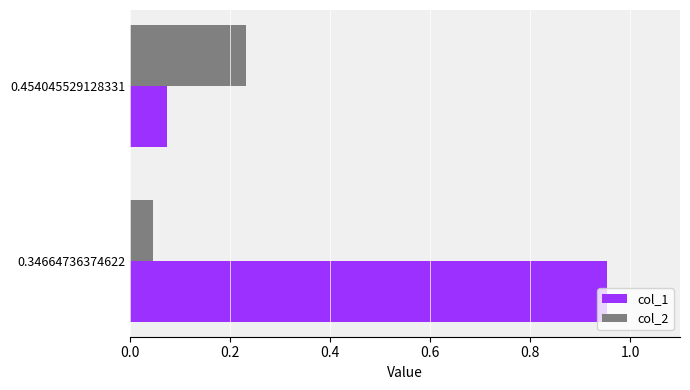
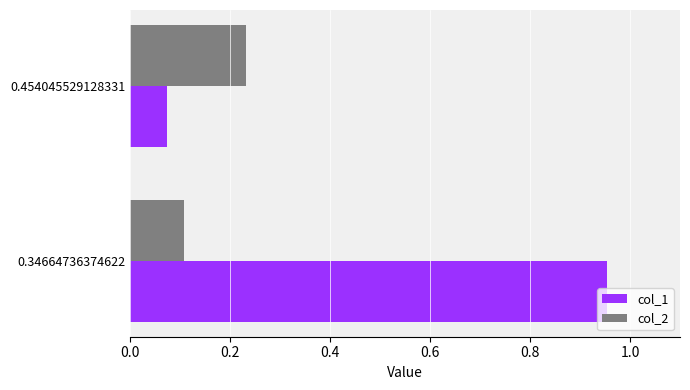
col_2, 0.34664736374622: 0.05 -> 0.11
